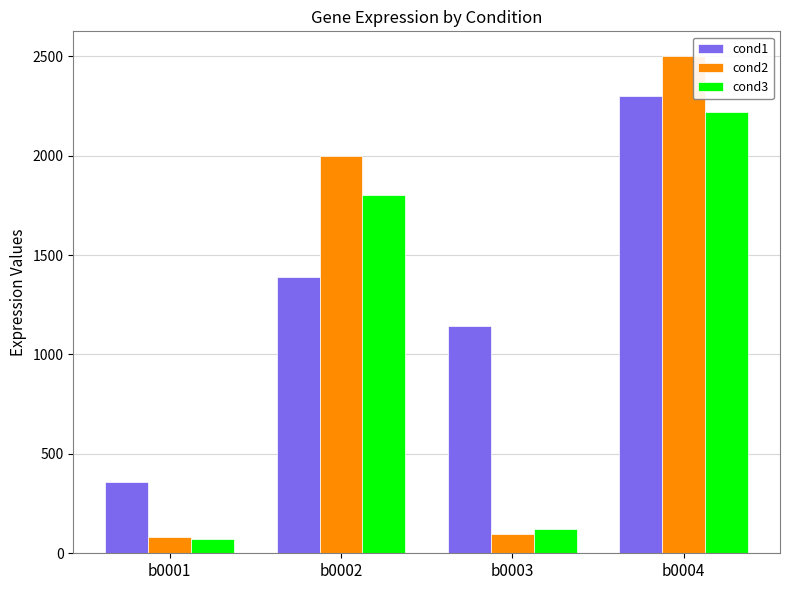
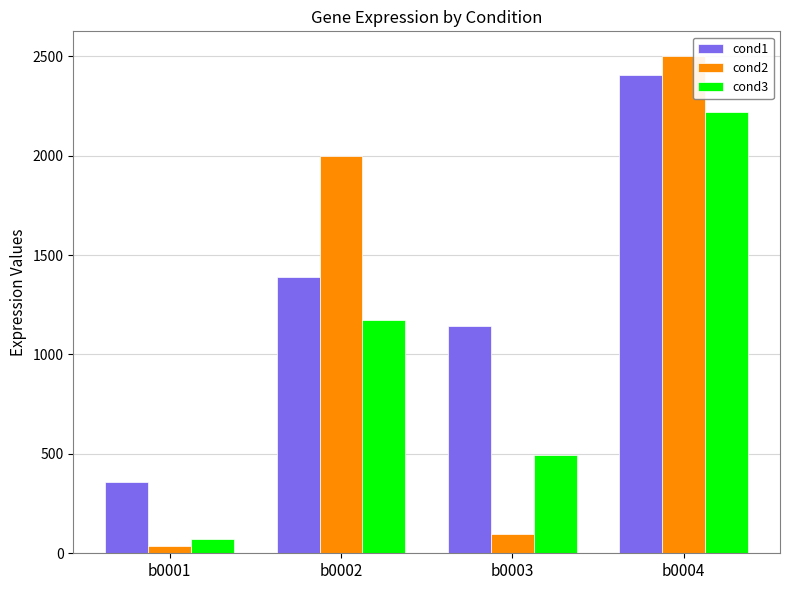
cond2, b0001: 80 -> 40
cond3, b0002: 1800 -> 1170
cond3, b0003: 120 -> 490
cond1, b0004: 2300 -> 2400
